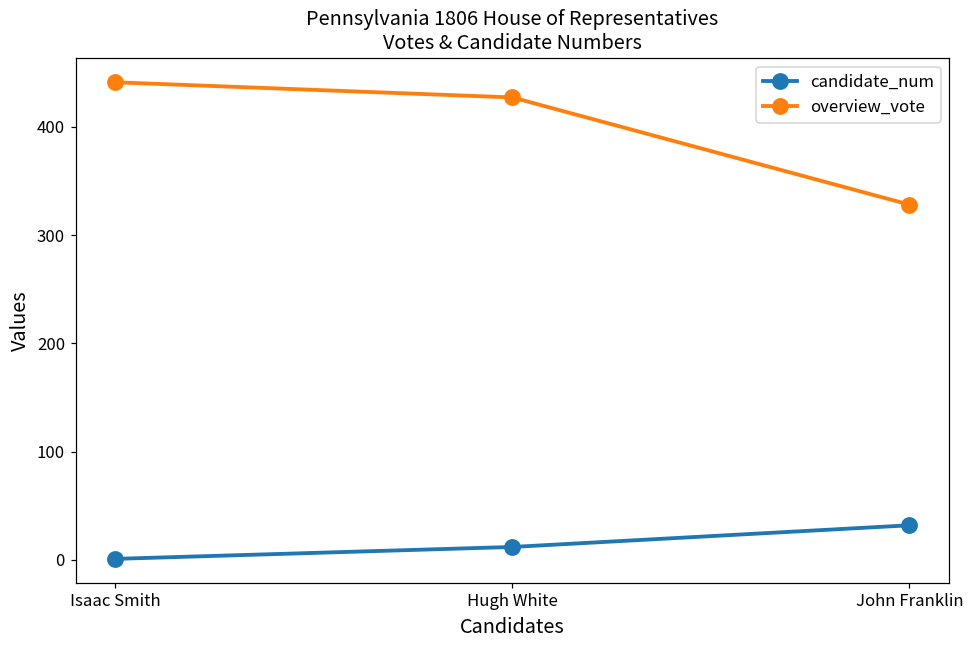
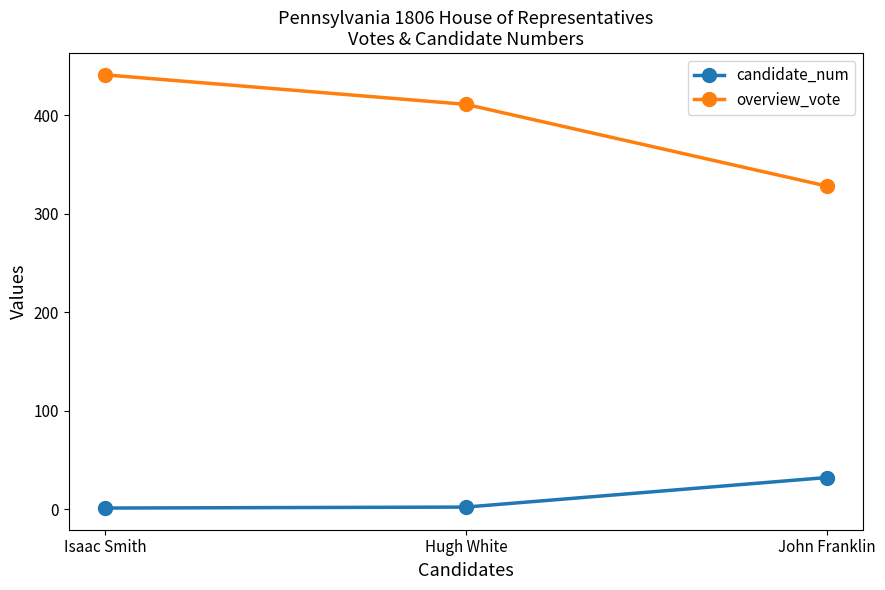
candidate_num, Hugh White: 10 -> 0
overview_vote, Hugh White: 430 -> 410
